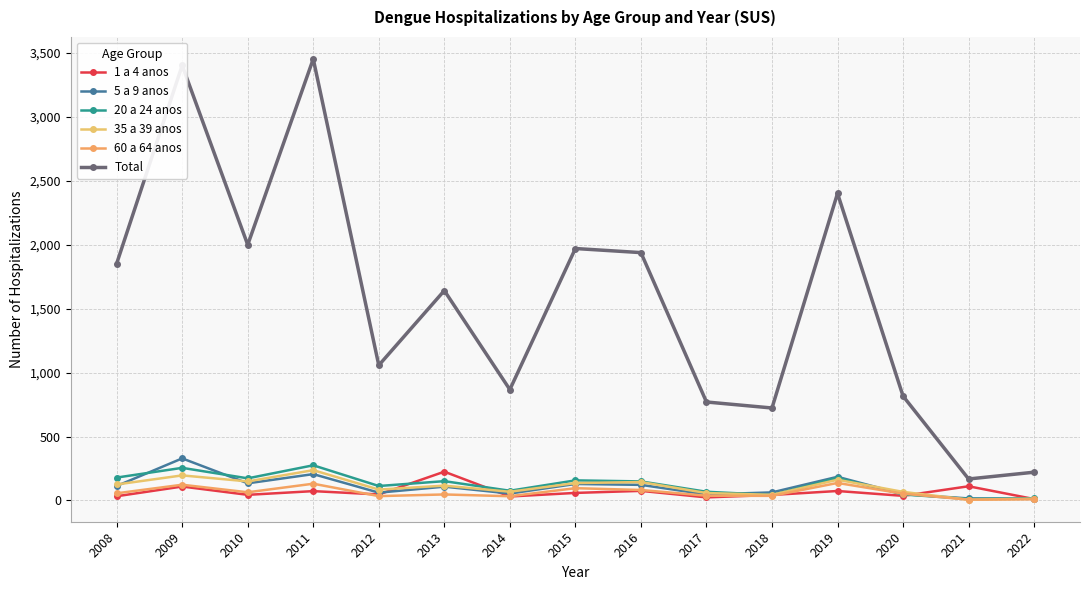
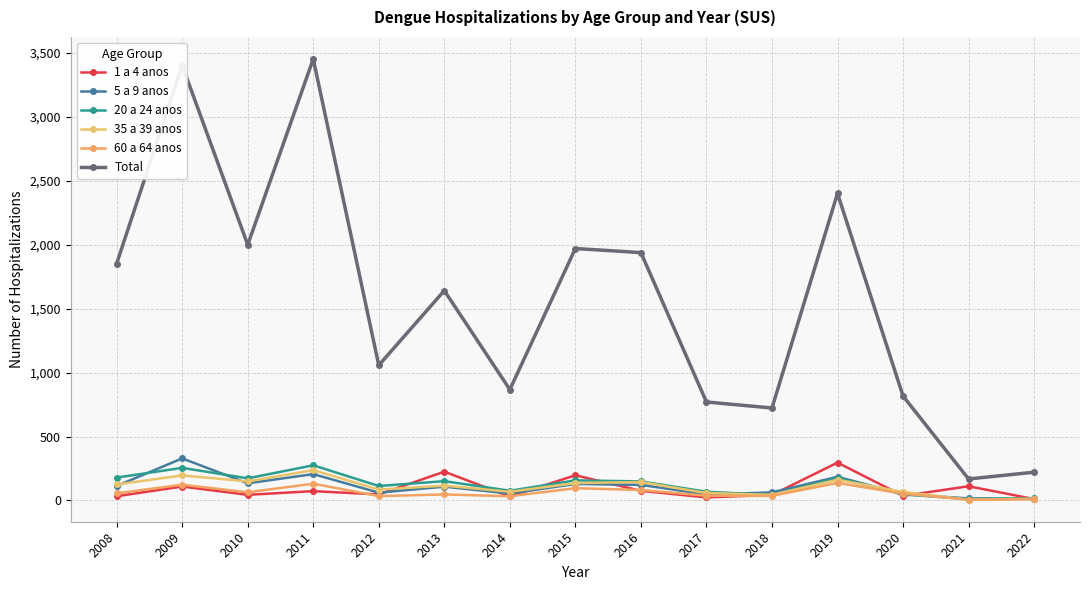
1 a 4 anos, 2015: 60 -> 200
1 a 4 anos, 2019: 70 -> 300
